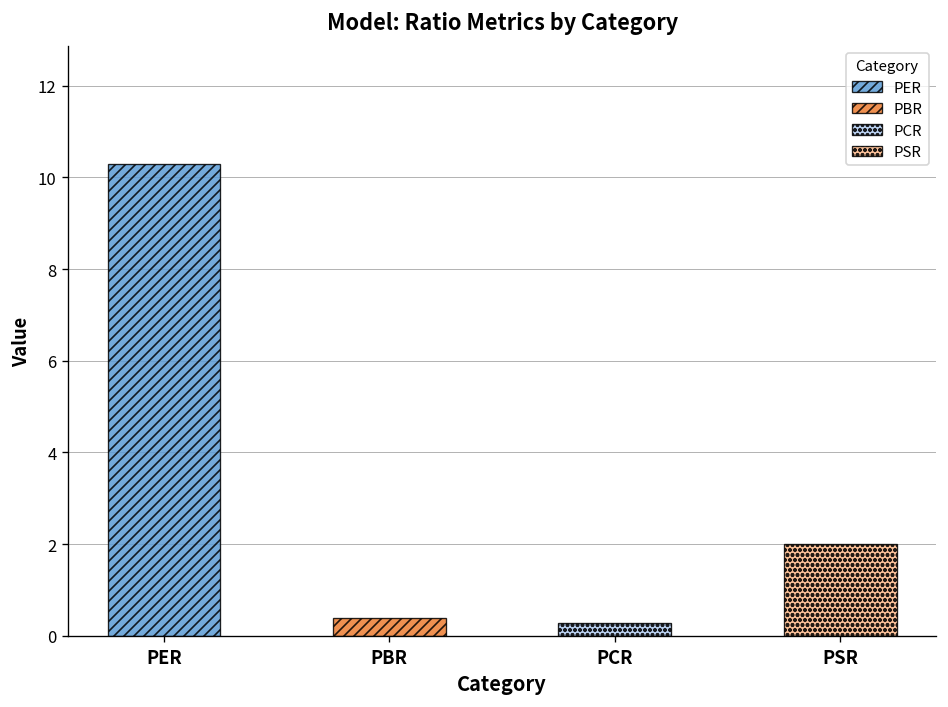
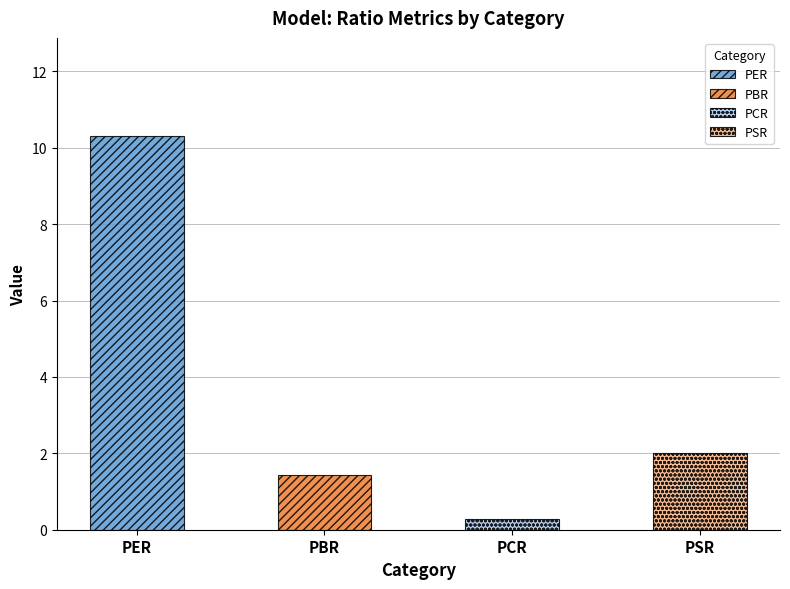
PBR: 0.4 -> 1.4
